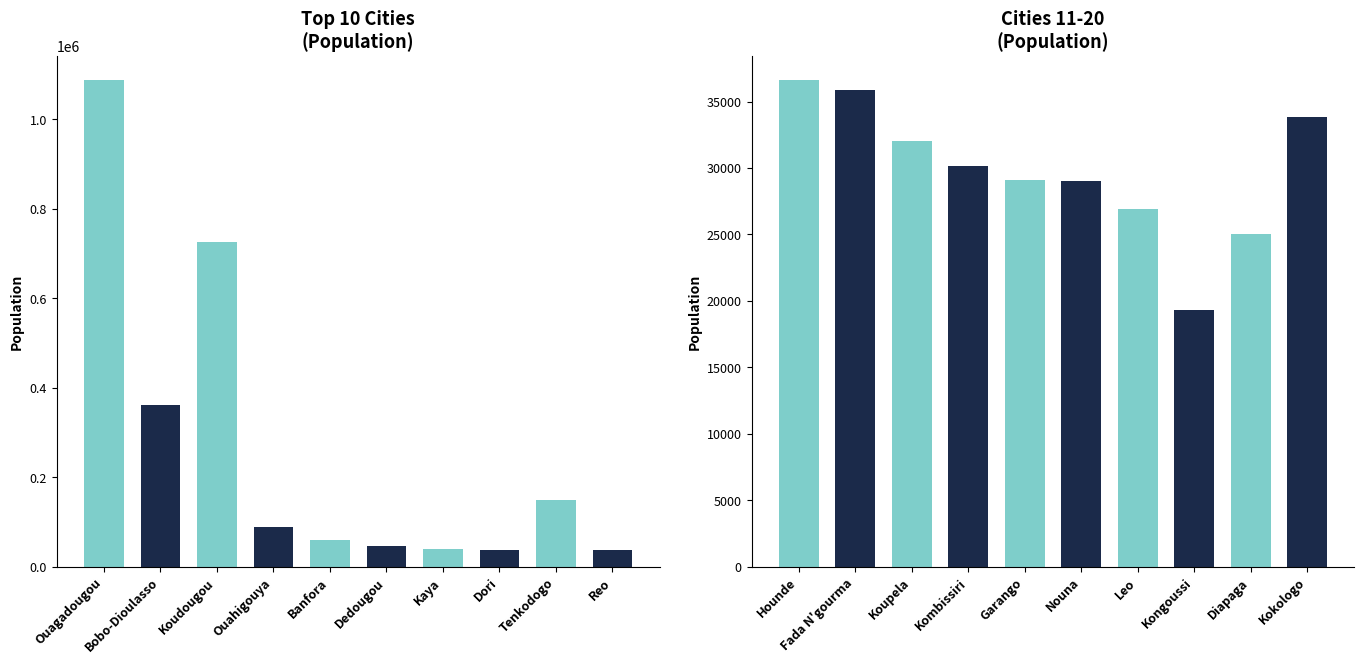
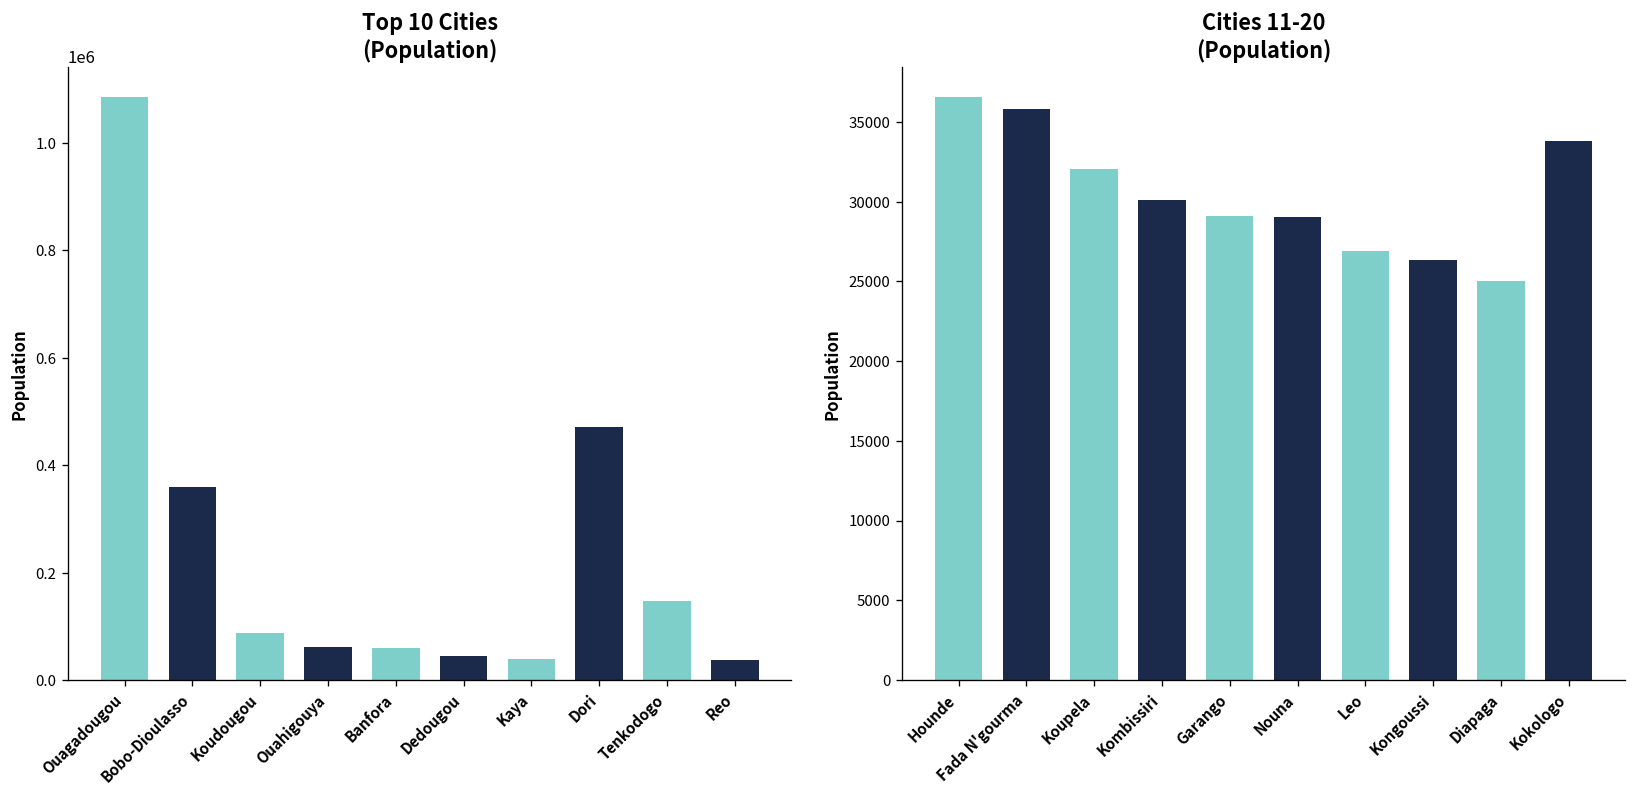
Top 10 Cities (Population), Koudougou: 730000 -> 90000
Top 10 Cities (Population), Ouahigouya: 90000 -> 60000
Top 10 Cities (Population), Dori: 40000 -> 470000
Cities 11-20 (Population), Kongoussi: 19300 -> 26300
